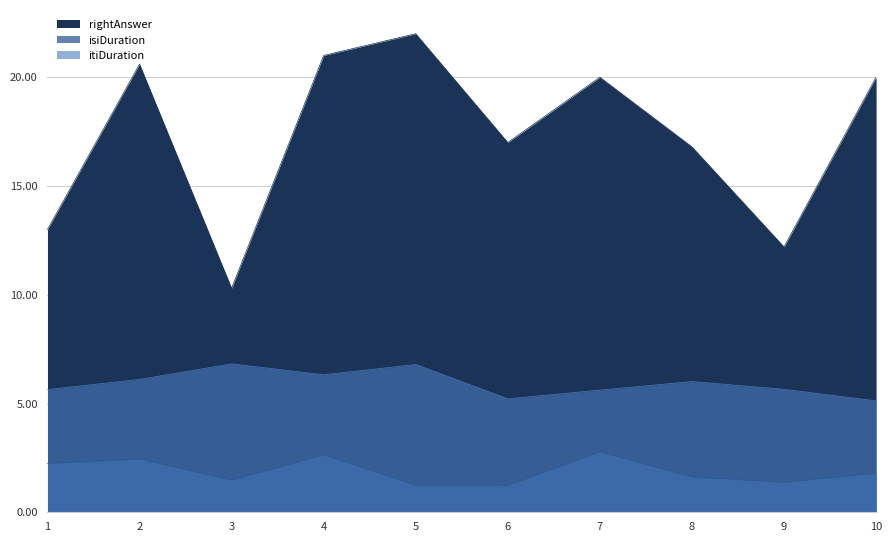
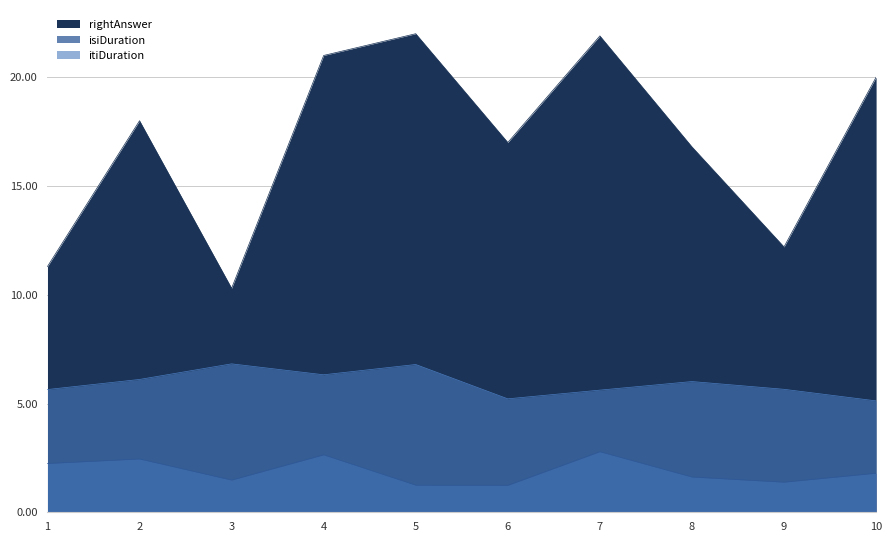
rightAnswer, 1: 13.0 -> 11.3
rightAnswer, 2: 20.6 -> 18.0
rightAnswer, 7: 20.0 -> 21.9
